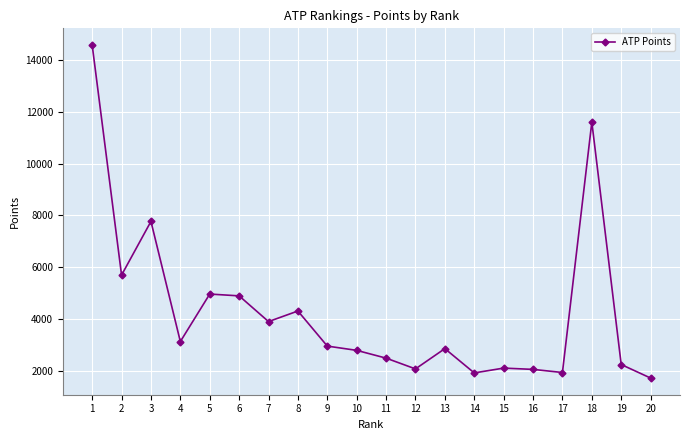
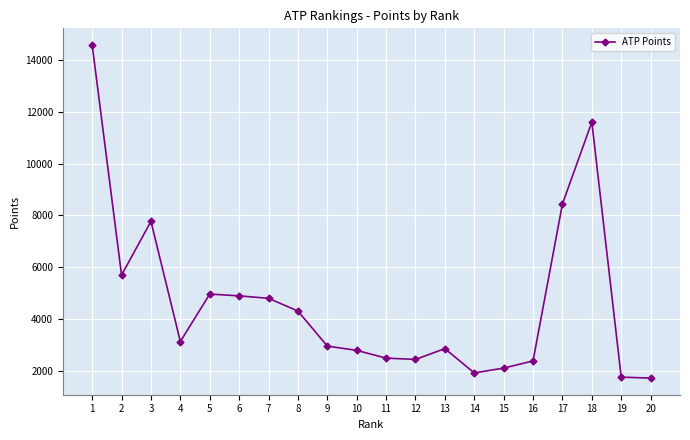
7: 3900 -> 4800
12: 2100 -> 2400
16: 2100 -> 2400
17: 1900 -> 8400
19: 2200 -> 1800
